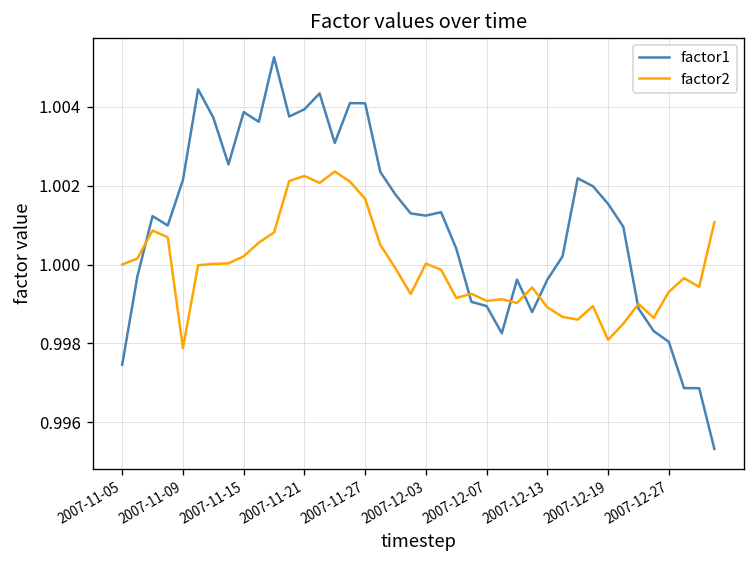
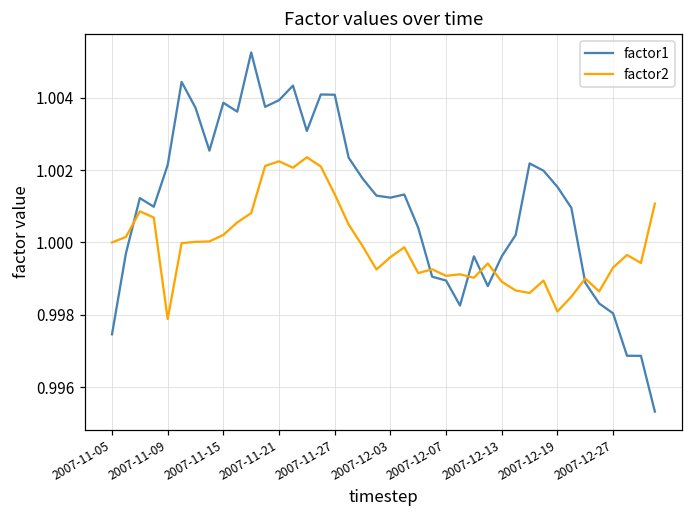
factor2, 2007-11-27: 1.0017 -> 1.0013
factor2, 2007-12-03: 1.0000 -> 0.9996
